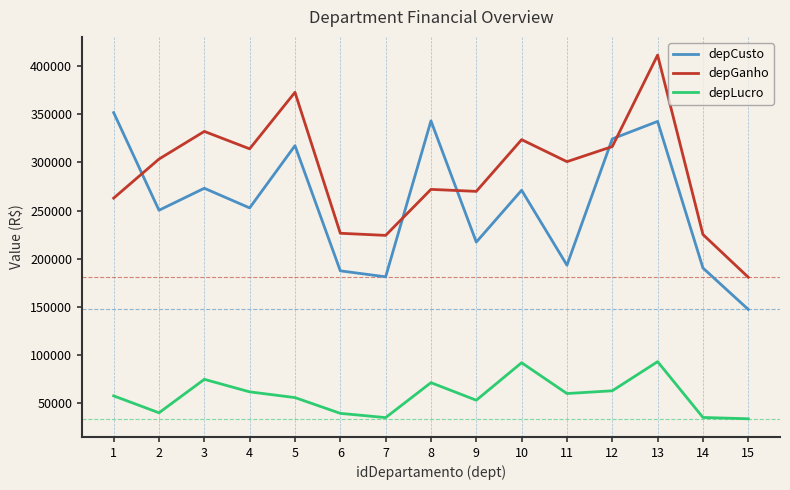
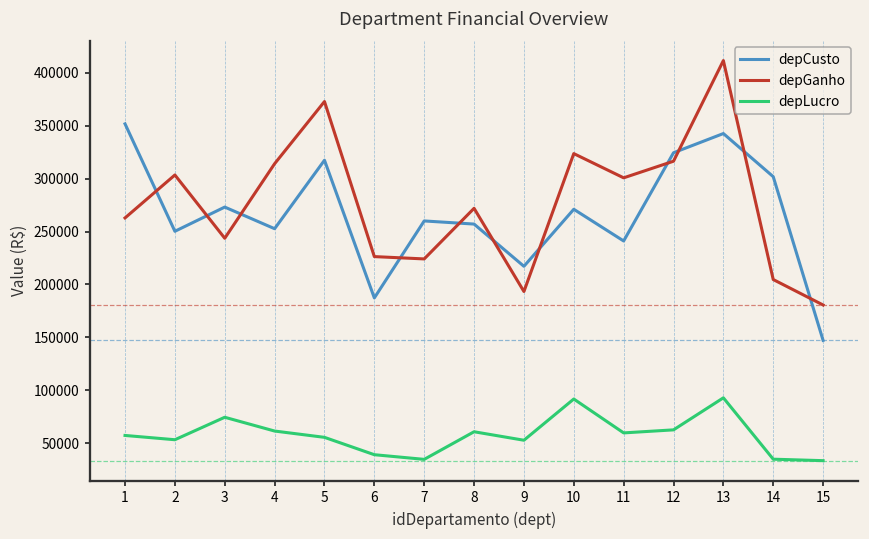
depLucro, 2: 40000 -> 50000
depGanho, 3: 330000 -> 240000
depCusto, 7: 180000 -> 260000
depCusto, 8: 340000 -> 260000
depLucro, 8: 70000 -> 60000
depGanho, 9: 270000 -> 190000
depCusto, 11: 190000 -> 240000
depCusto, 14: 190000 -> 300000
depGanho, 14: 230000 -> 200000
